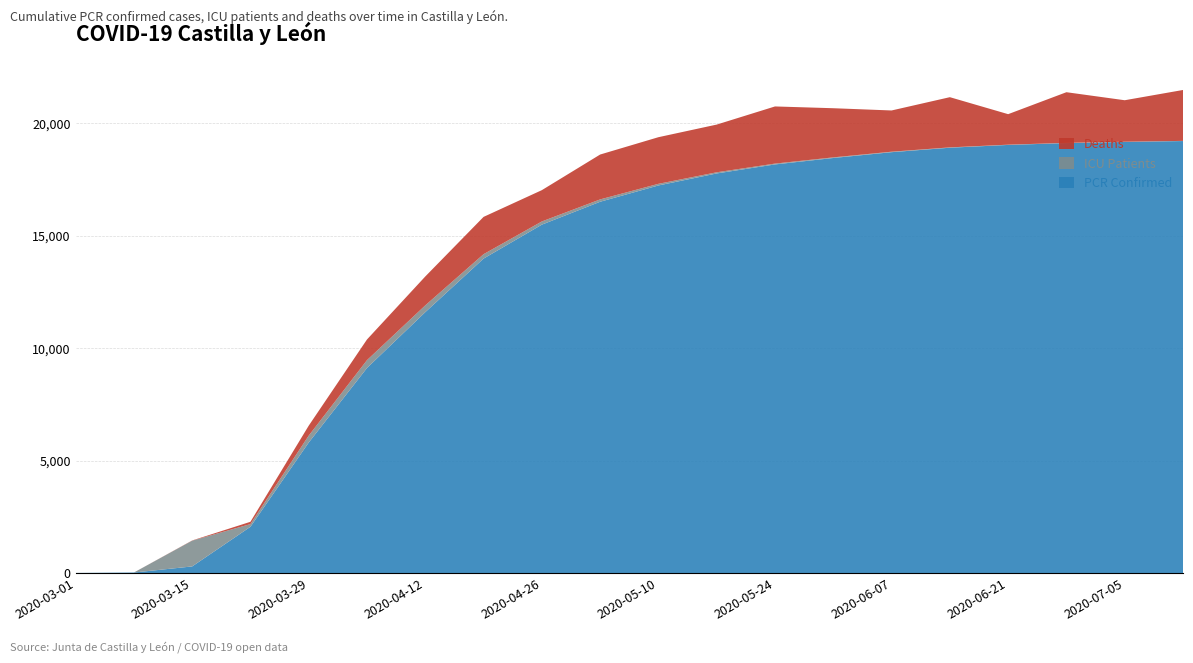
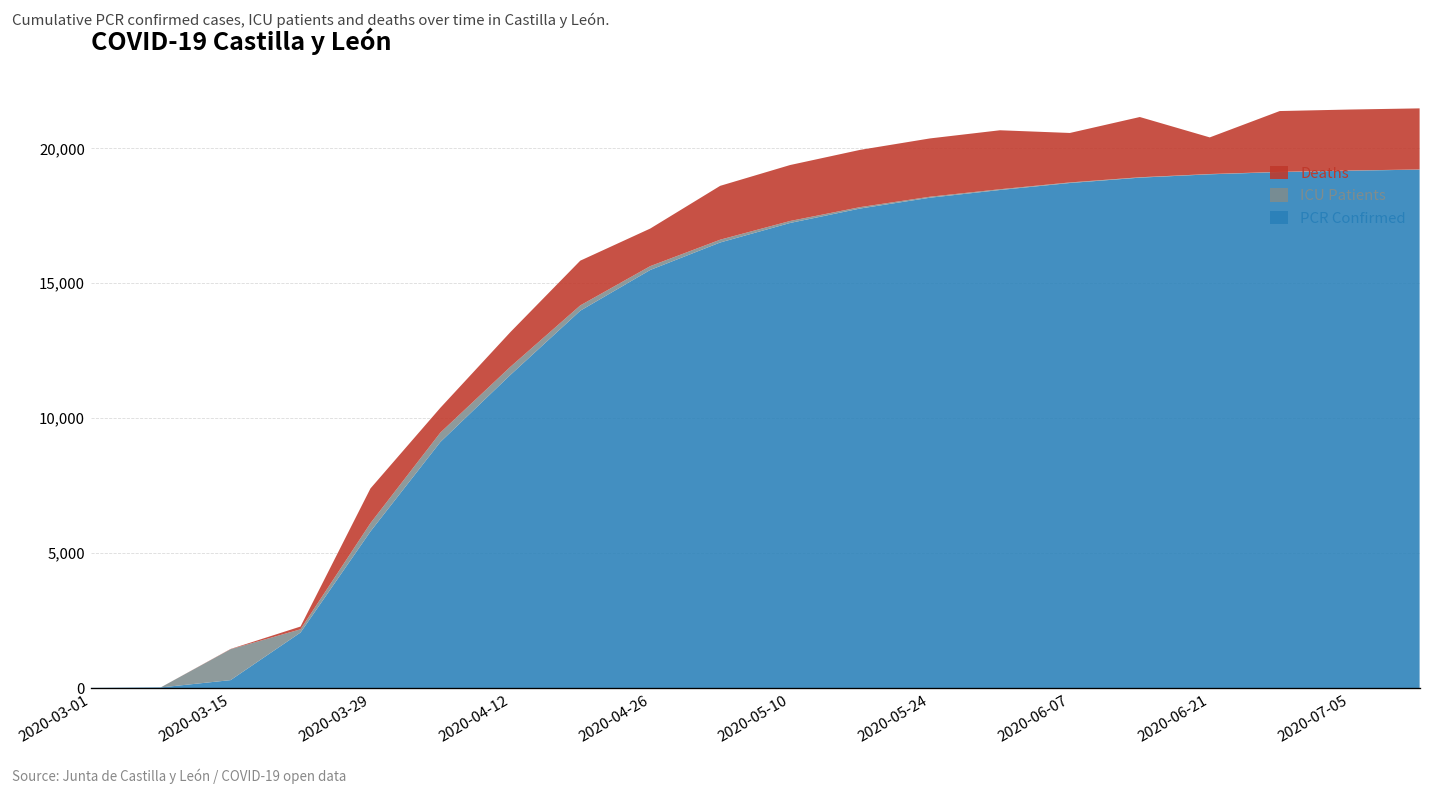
Deaths, 2020-03-29: 400 -> 1,300
Deaths, 2020-05-24: 2,500 -> 2,200
Deaths, 2020-07-05: 1,800 -> 2,300
